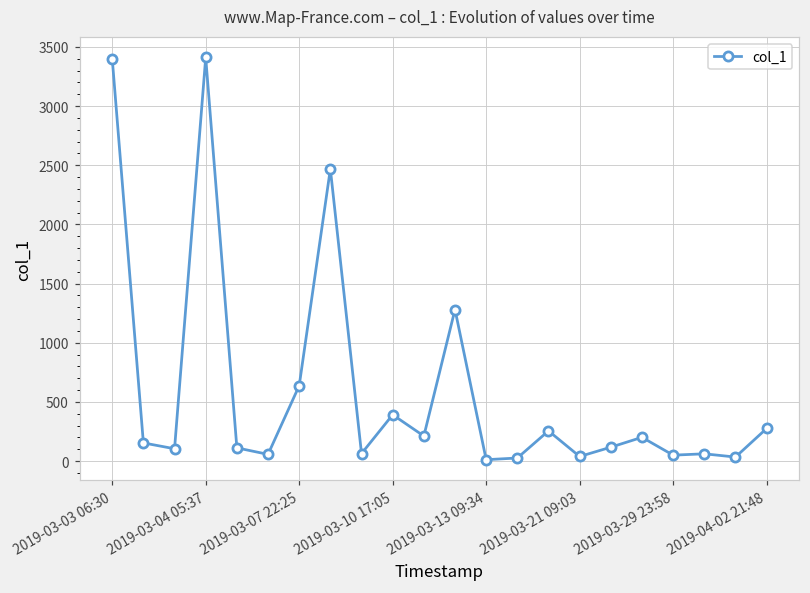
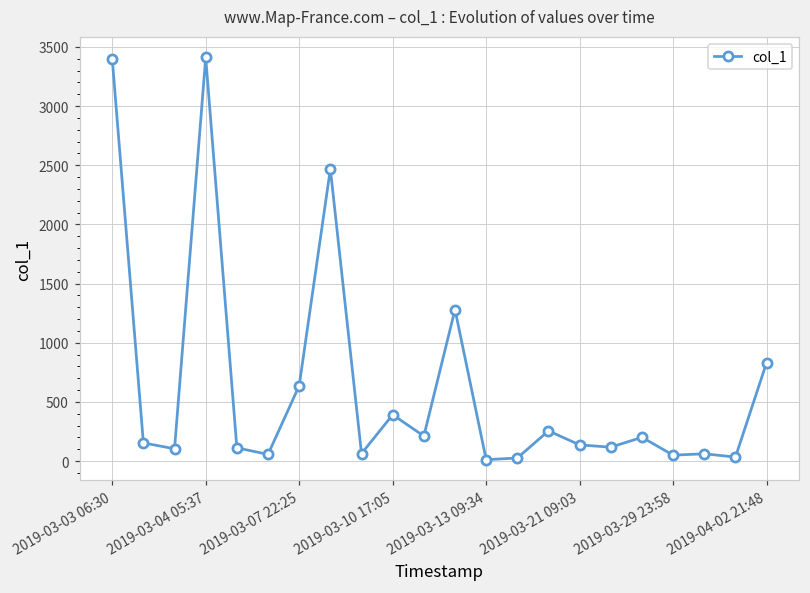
2019-03-21 09:03: 40 -> 140
2019-04-02 21:48: 280 -> 830
